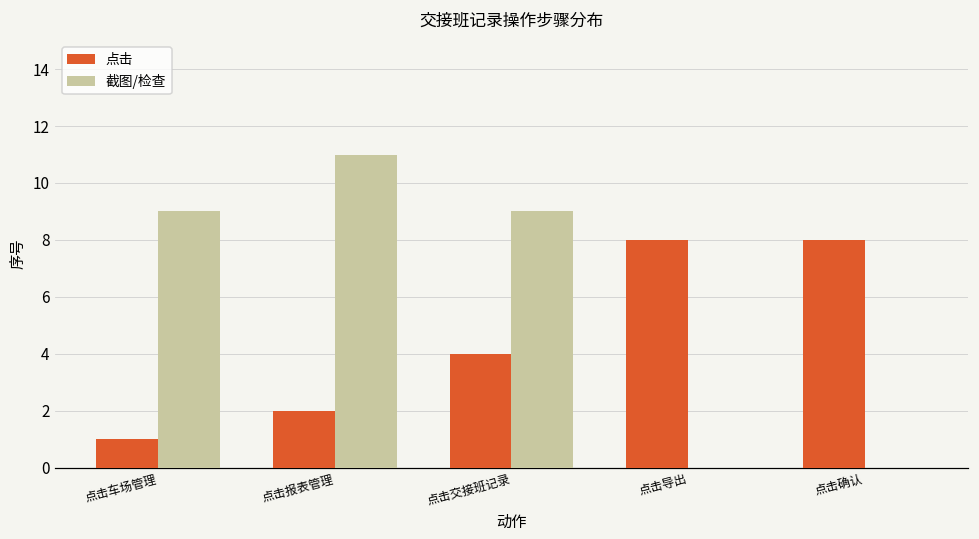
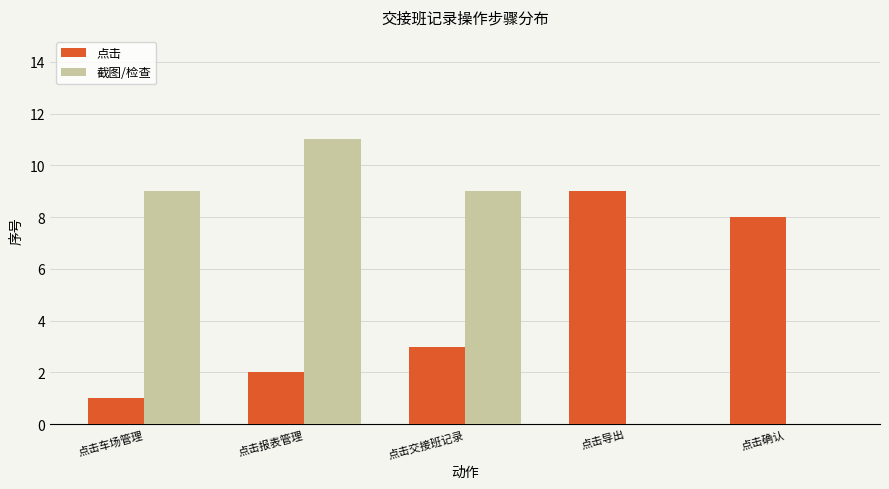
点击, 点击交接班记录: 4 -> 3
点击, 点击导出: 8 -> 9
